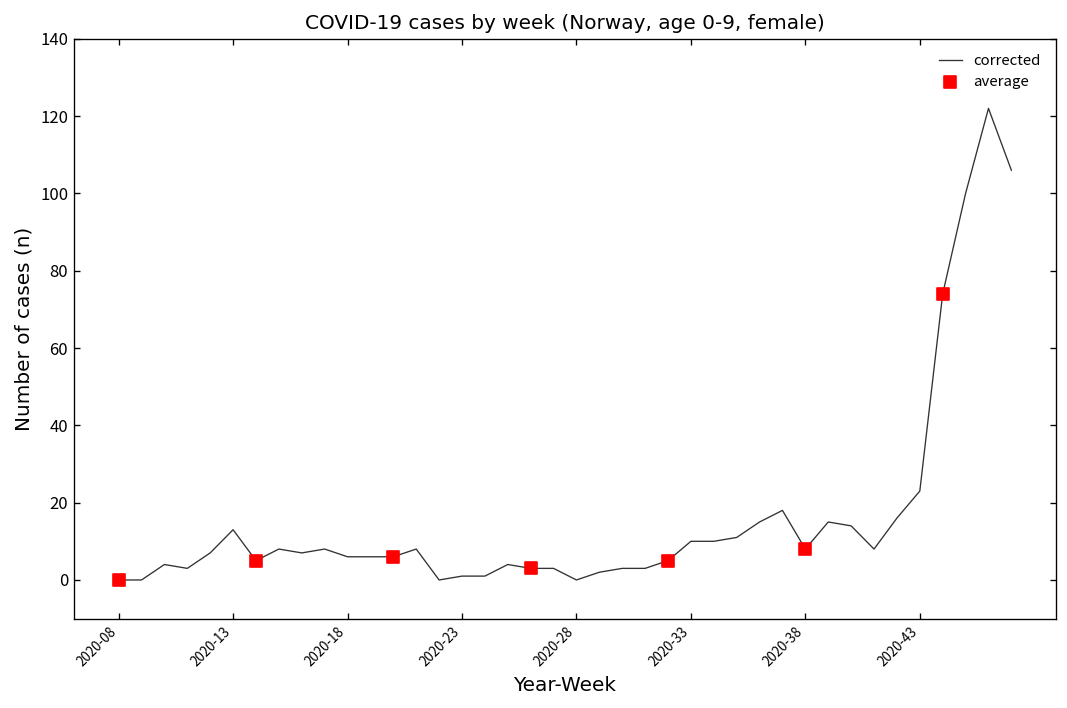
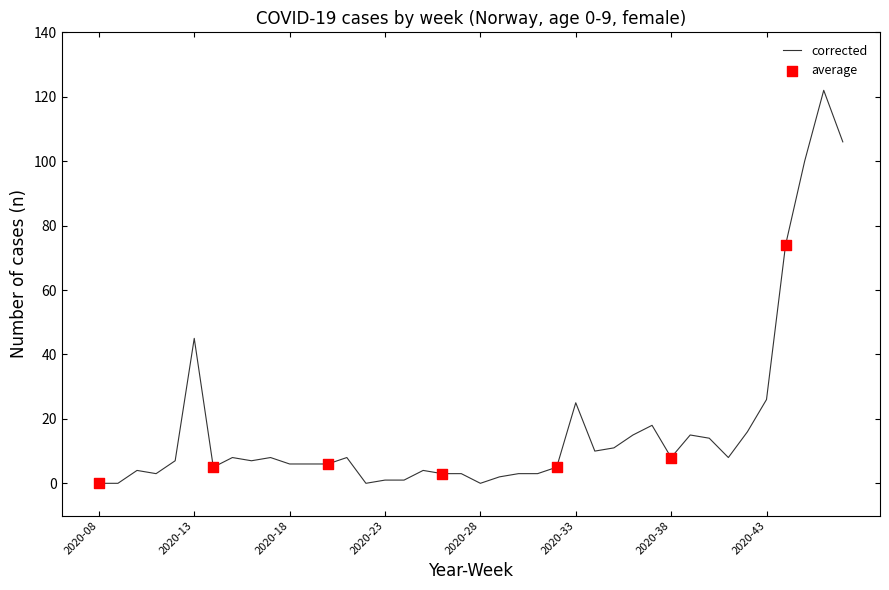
corrected, 2020-13: 13 -> 45
corrected, 2020-33: 10 -> 25
corrected, 2020-43: 23 -> 26
